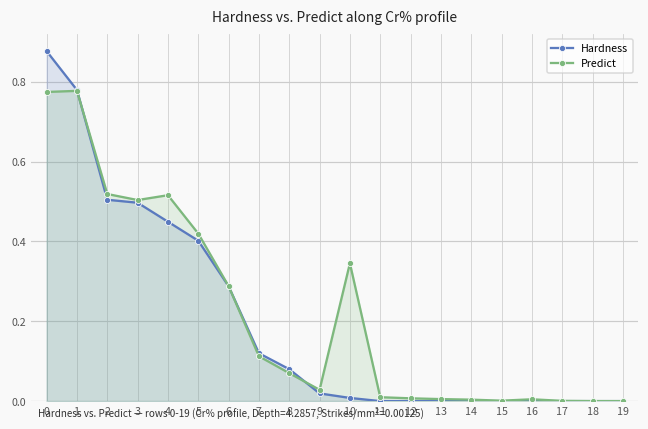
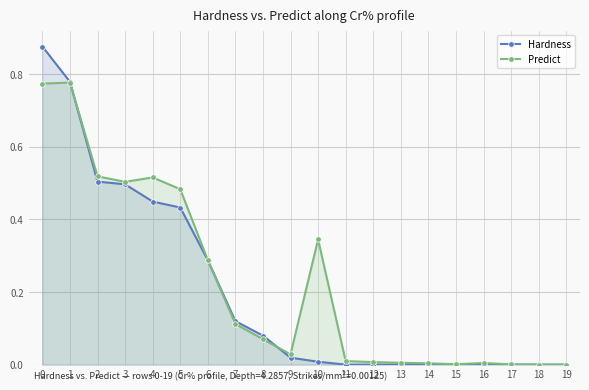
Hardness, 5: 0.40 -> 0.43
Predict, 5: 0.42 -> 0.48
